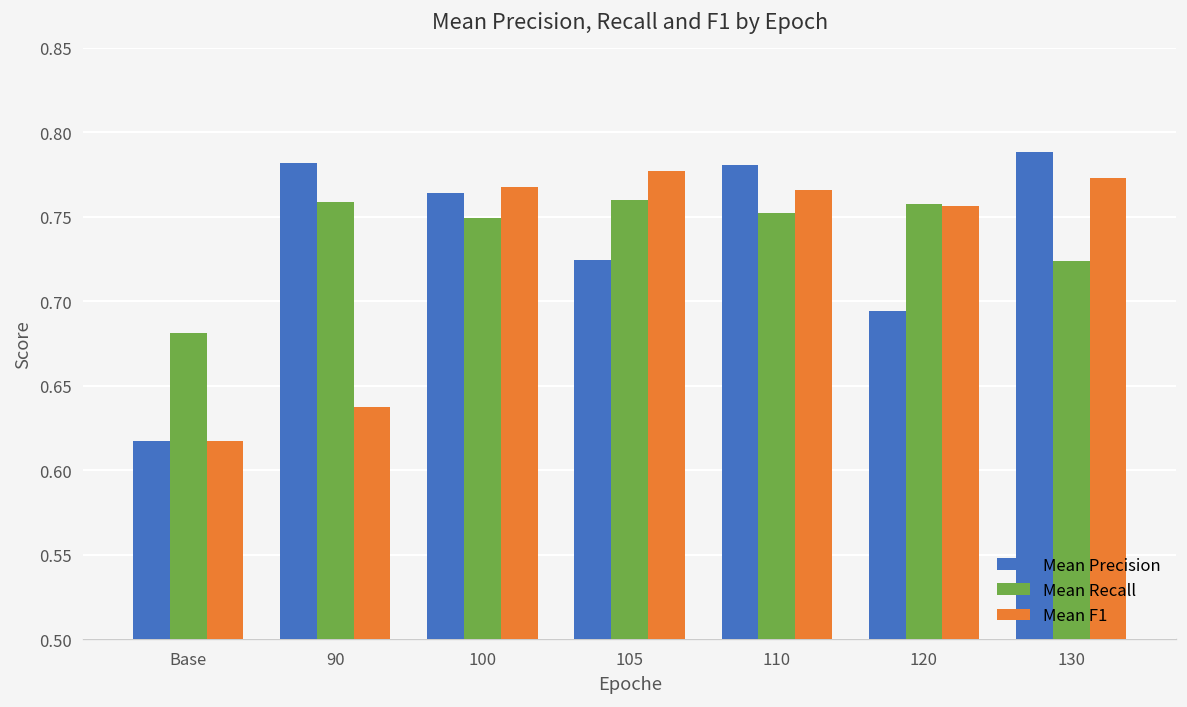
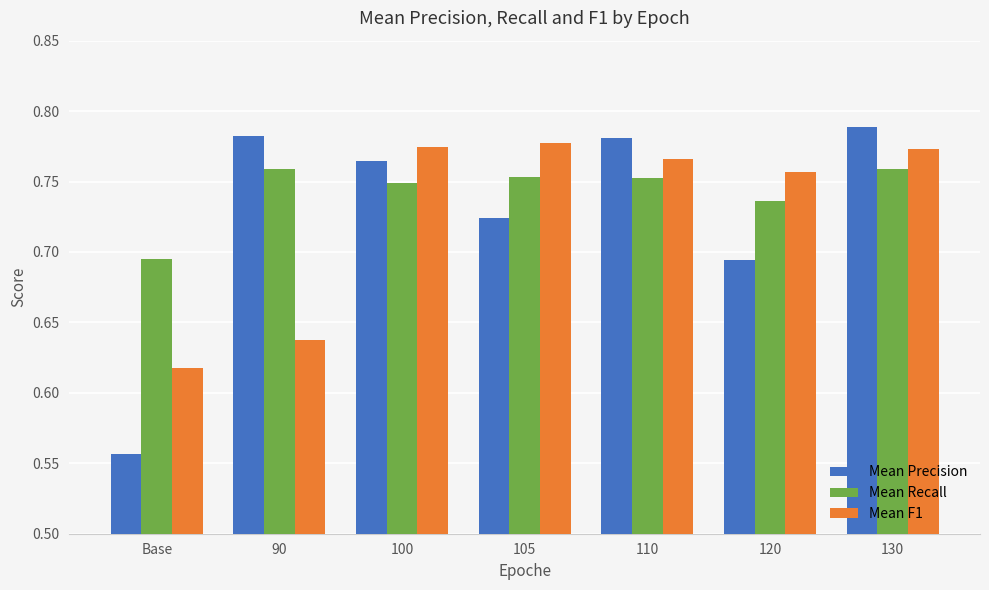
Mean Precision, Base: 0.617 -> 0.556
Mean Recall, Base: 0.681 -> 0.695
Mean F1, 100: 0.768 -> 0.774
Mean Recall, 105: 0.760 -> 0.753
Mean Recall, 120: 0.758 -> 0.736
Mean Recall, 130: 0.724 -> 0.759
